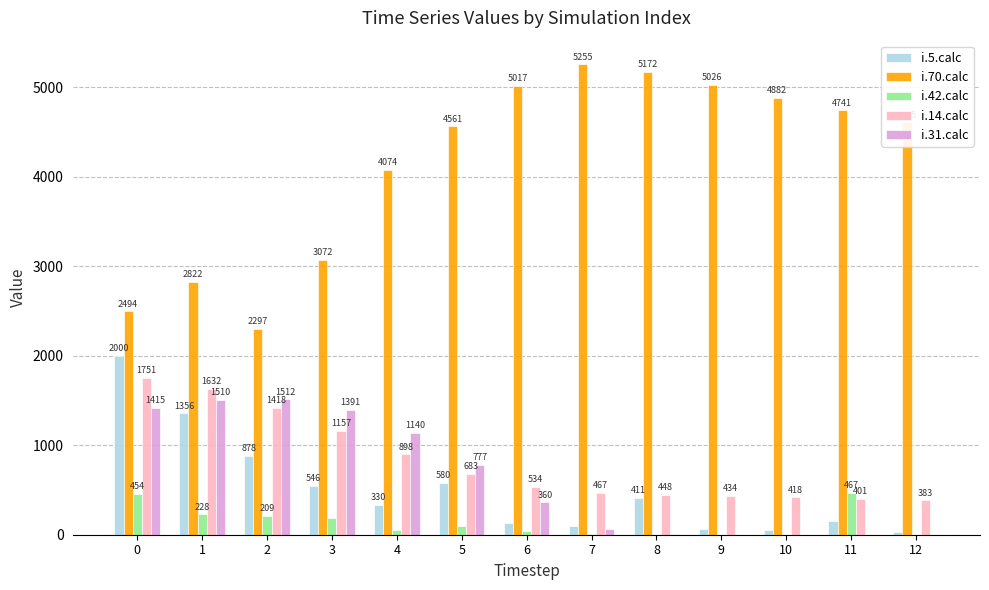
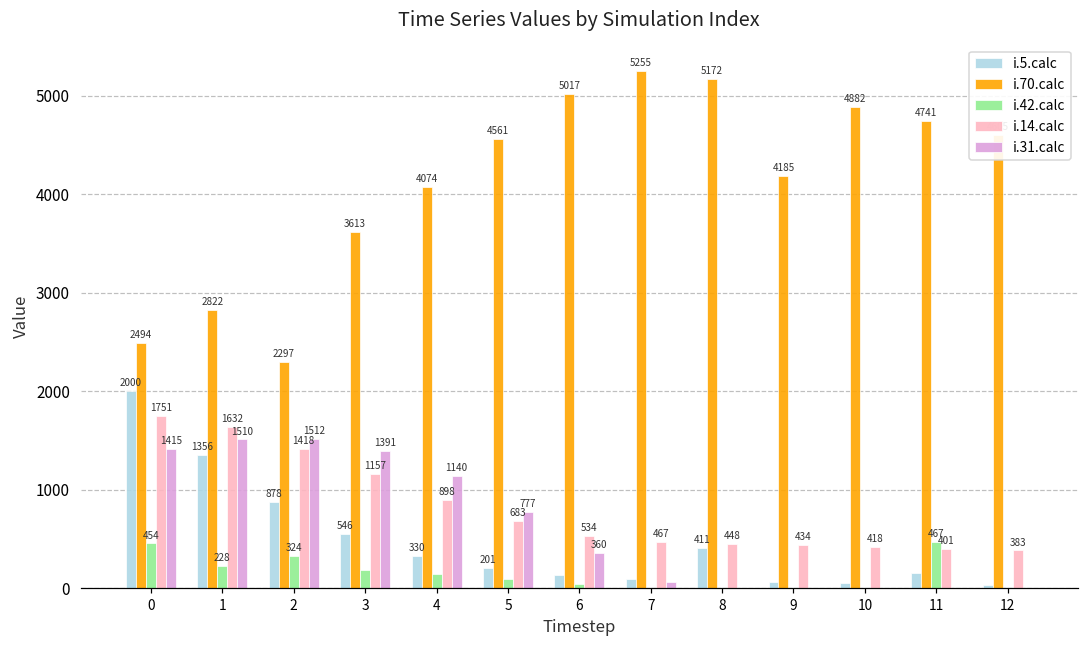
i.42.calc, 2: 209 -> 324
i.70.calc, 3: 3072 -> 3613
i.42.calc, 4: 50 -> 140
i.5.calc, 5: 580 -> 201
i.70.calc, 9: 5026 -> 4185
